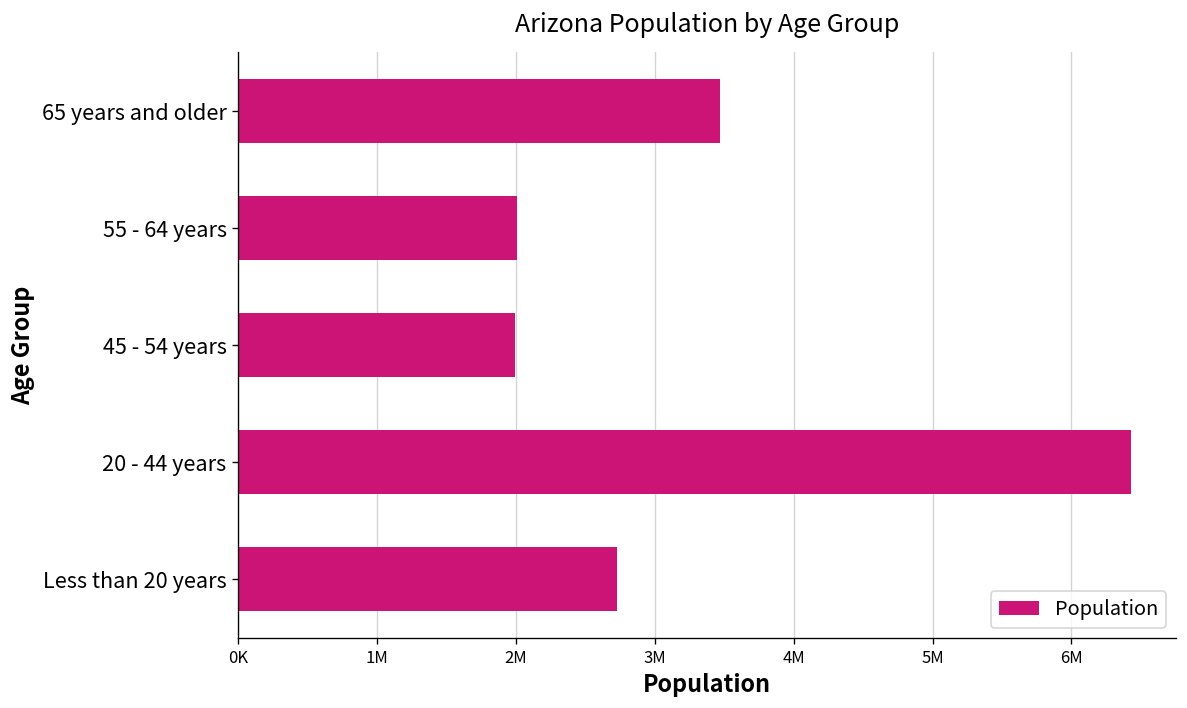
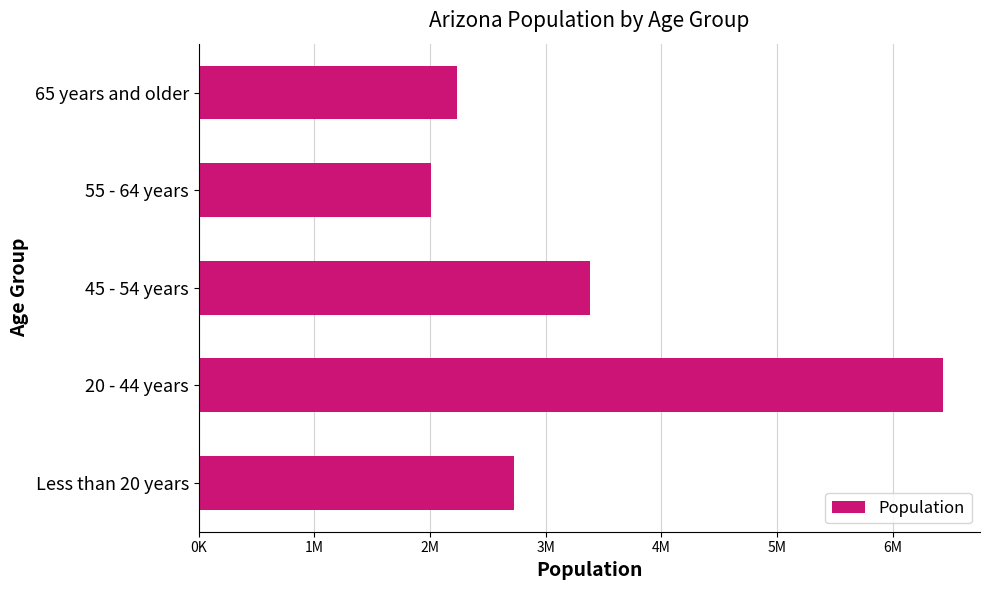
65 years and older: 3470000 -> 2240000
45 - 54 years: 1990000 -> 3380000
